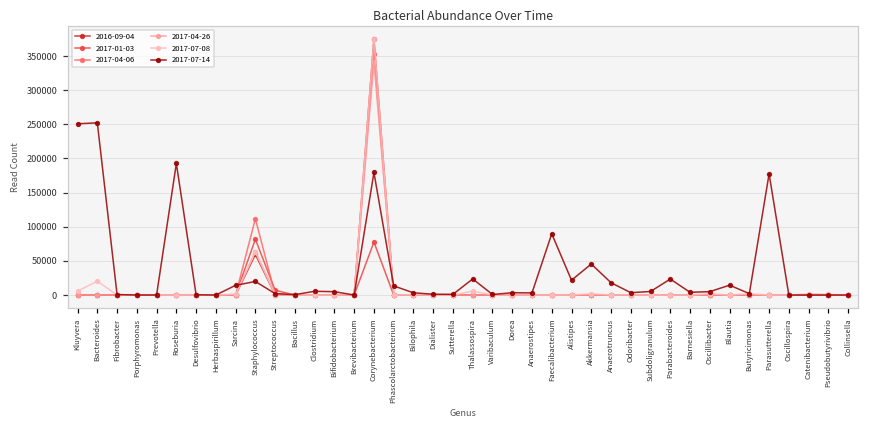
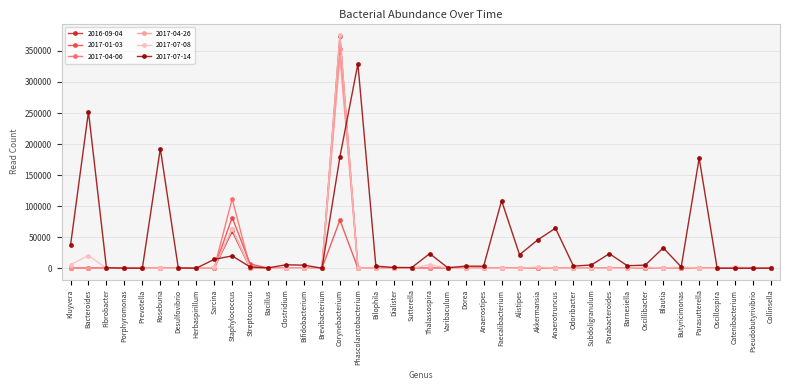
2017-07-14, Kluyvera: 250000 -> 40000
2017-07-14, Phascolarctobacterium: 10000 -> 330000
2017-07-14, Faecalibacterium: 90000 -> 110000
2017-07-14, Anaerotruncus: 20000 -> 60000
2017-07-14, Blautia: 10000 -> 30000
